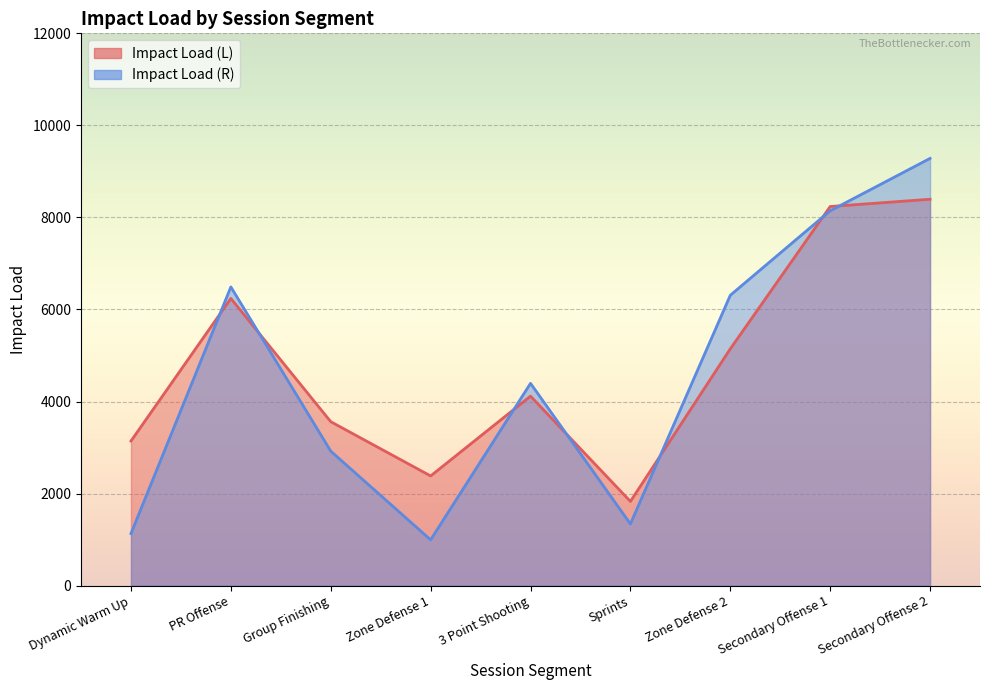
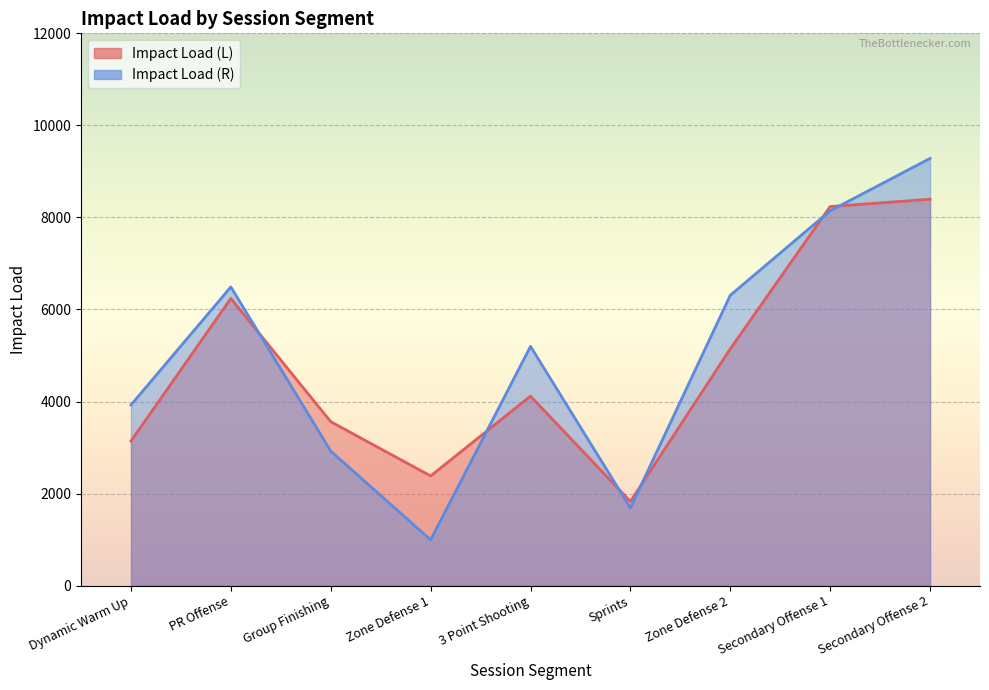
Impact Load (R), Dynamic Warm Up: 1100 -> 3900
Impact Load (R), 3 Point Shooting: 4400 -> 5200
Impact Load (R), Sprints: 1300 -> 1700
